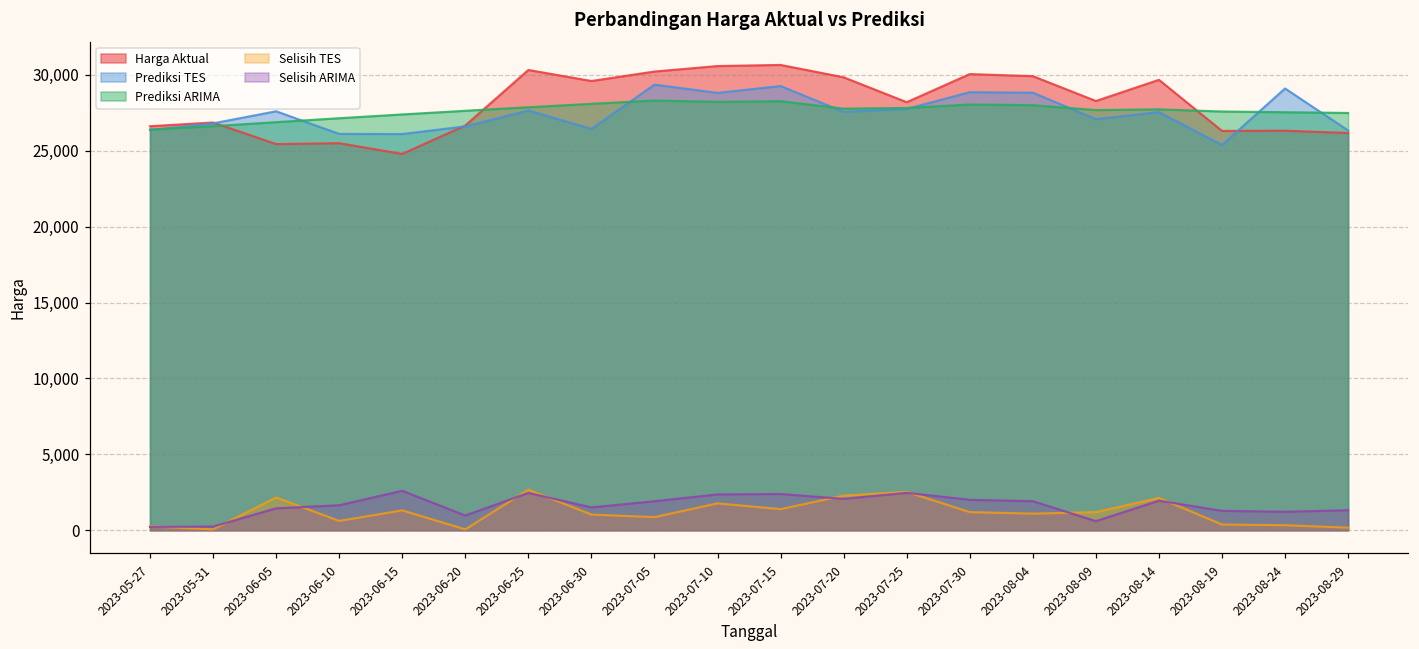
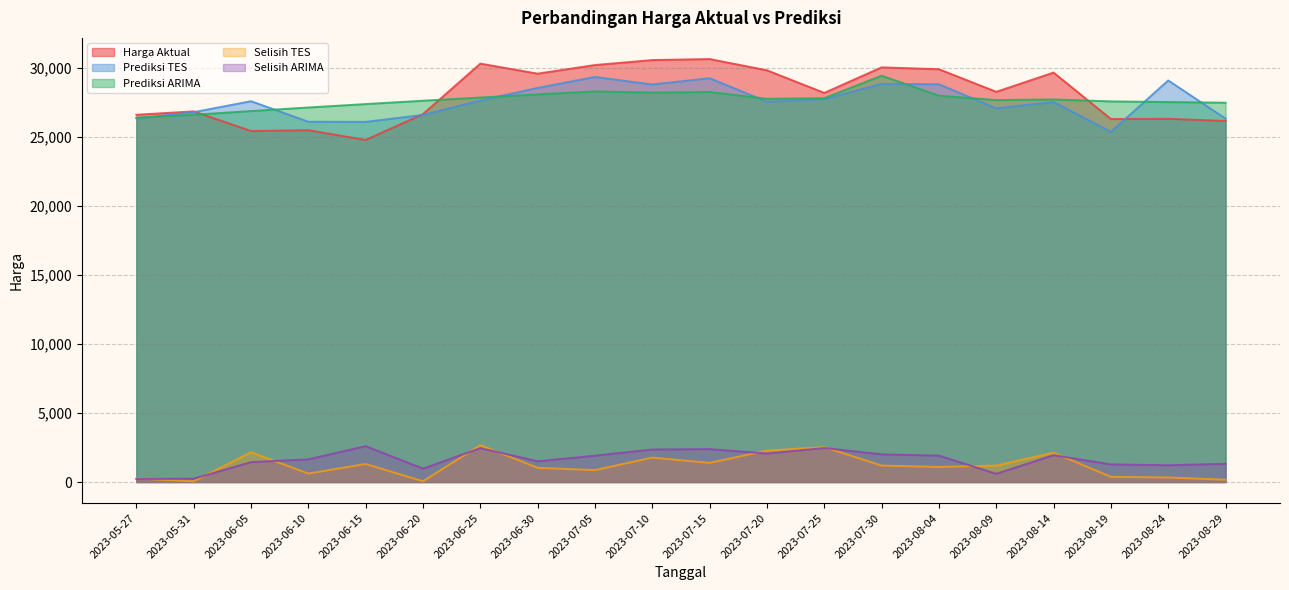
Prediksi TES, 2023-06-30: 26,400 -> 28,600
Prediksi ARIMA, 2023-07-30: 28,100 -> 29,500
